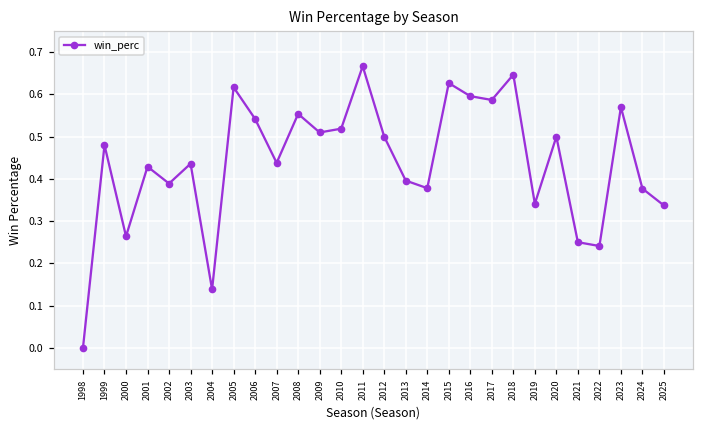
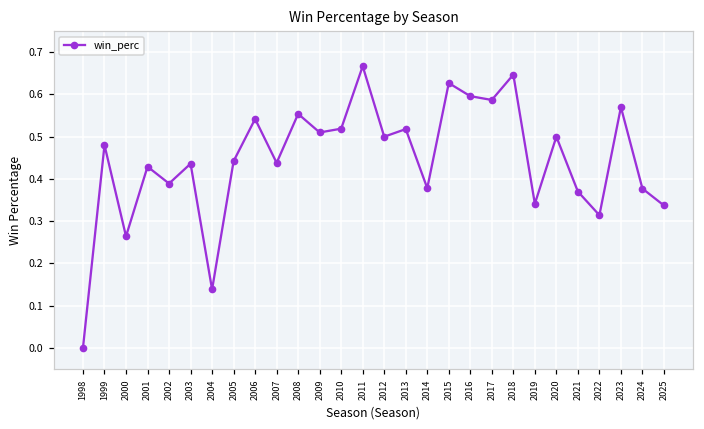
2005: 0.62 -> 0.44
2013: 0.40 -> 0.52
2021: 0.25 -> 0.37
2022: 0.24 -> 0.31
